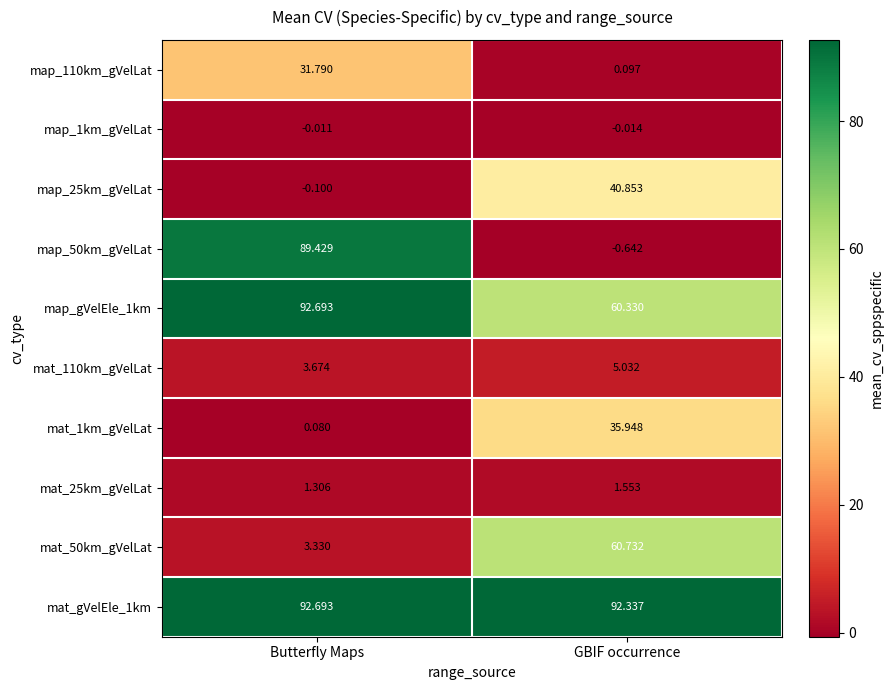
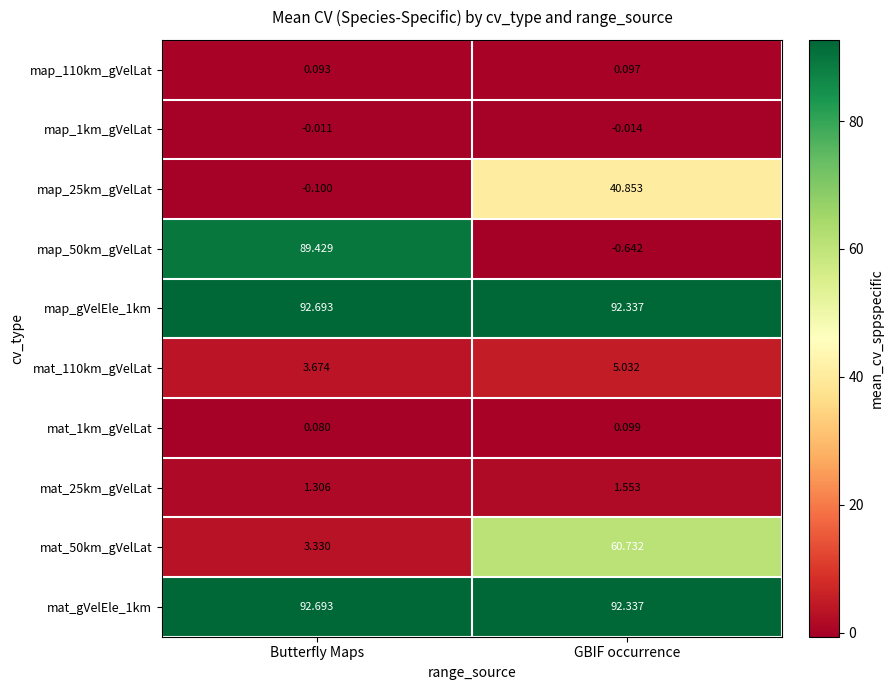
map_110km_gVelLat, Butterfly Maps: 31.790 -> 0.093
map_gVelEle_1km, GBIF occurrence: 60.330 -> 92.337
mat_1km_gVelLat, GBIF occurrence: 35.948 -> 0.099
